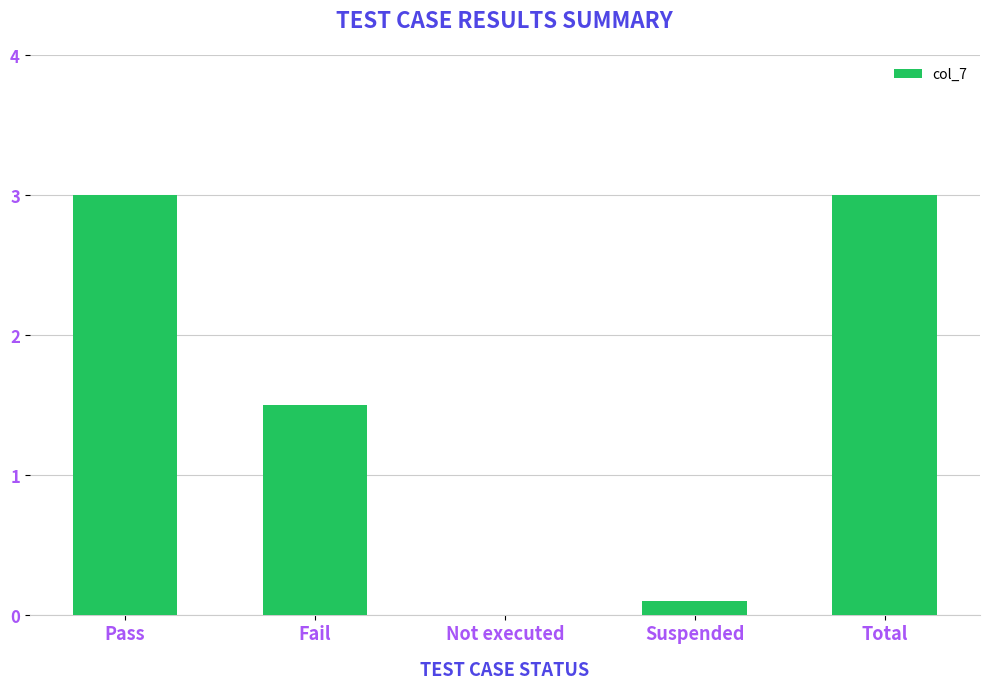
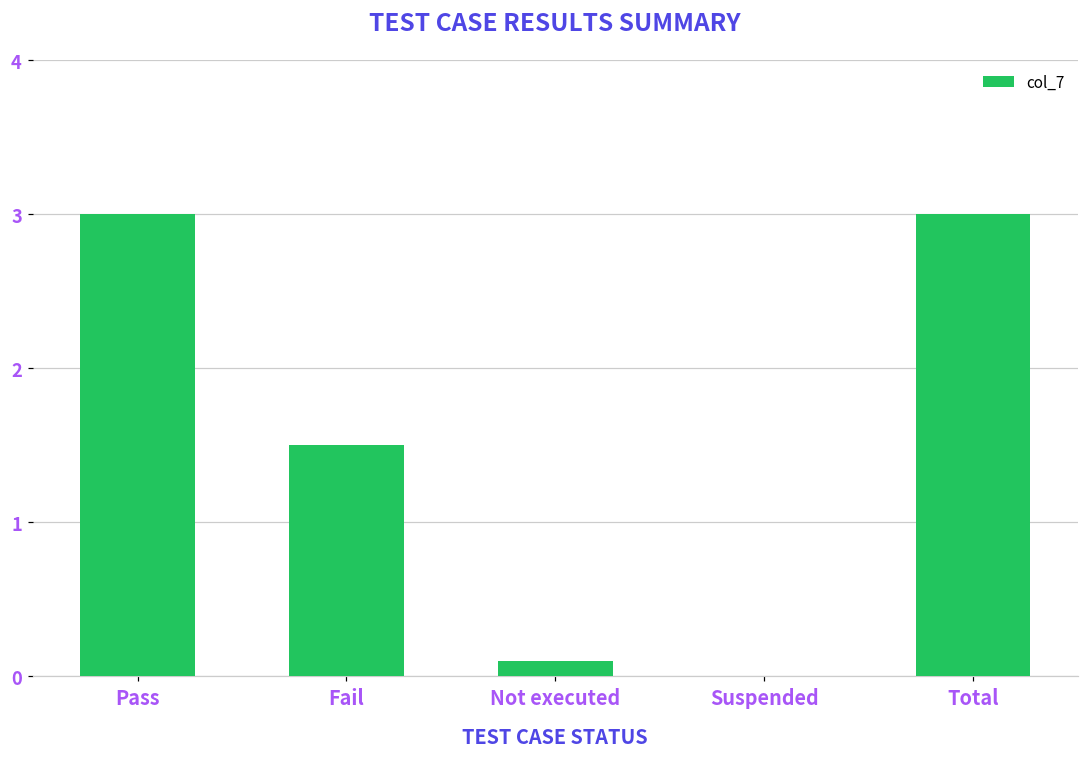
Not executed: 0.0 -> 0.1
Suspended: 0.1 -> 0.0
